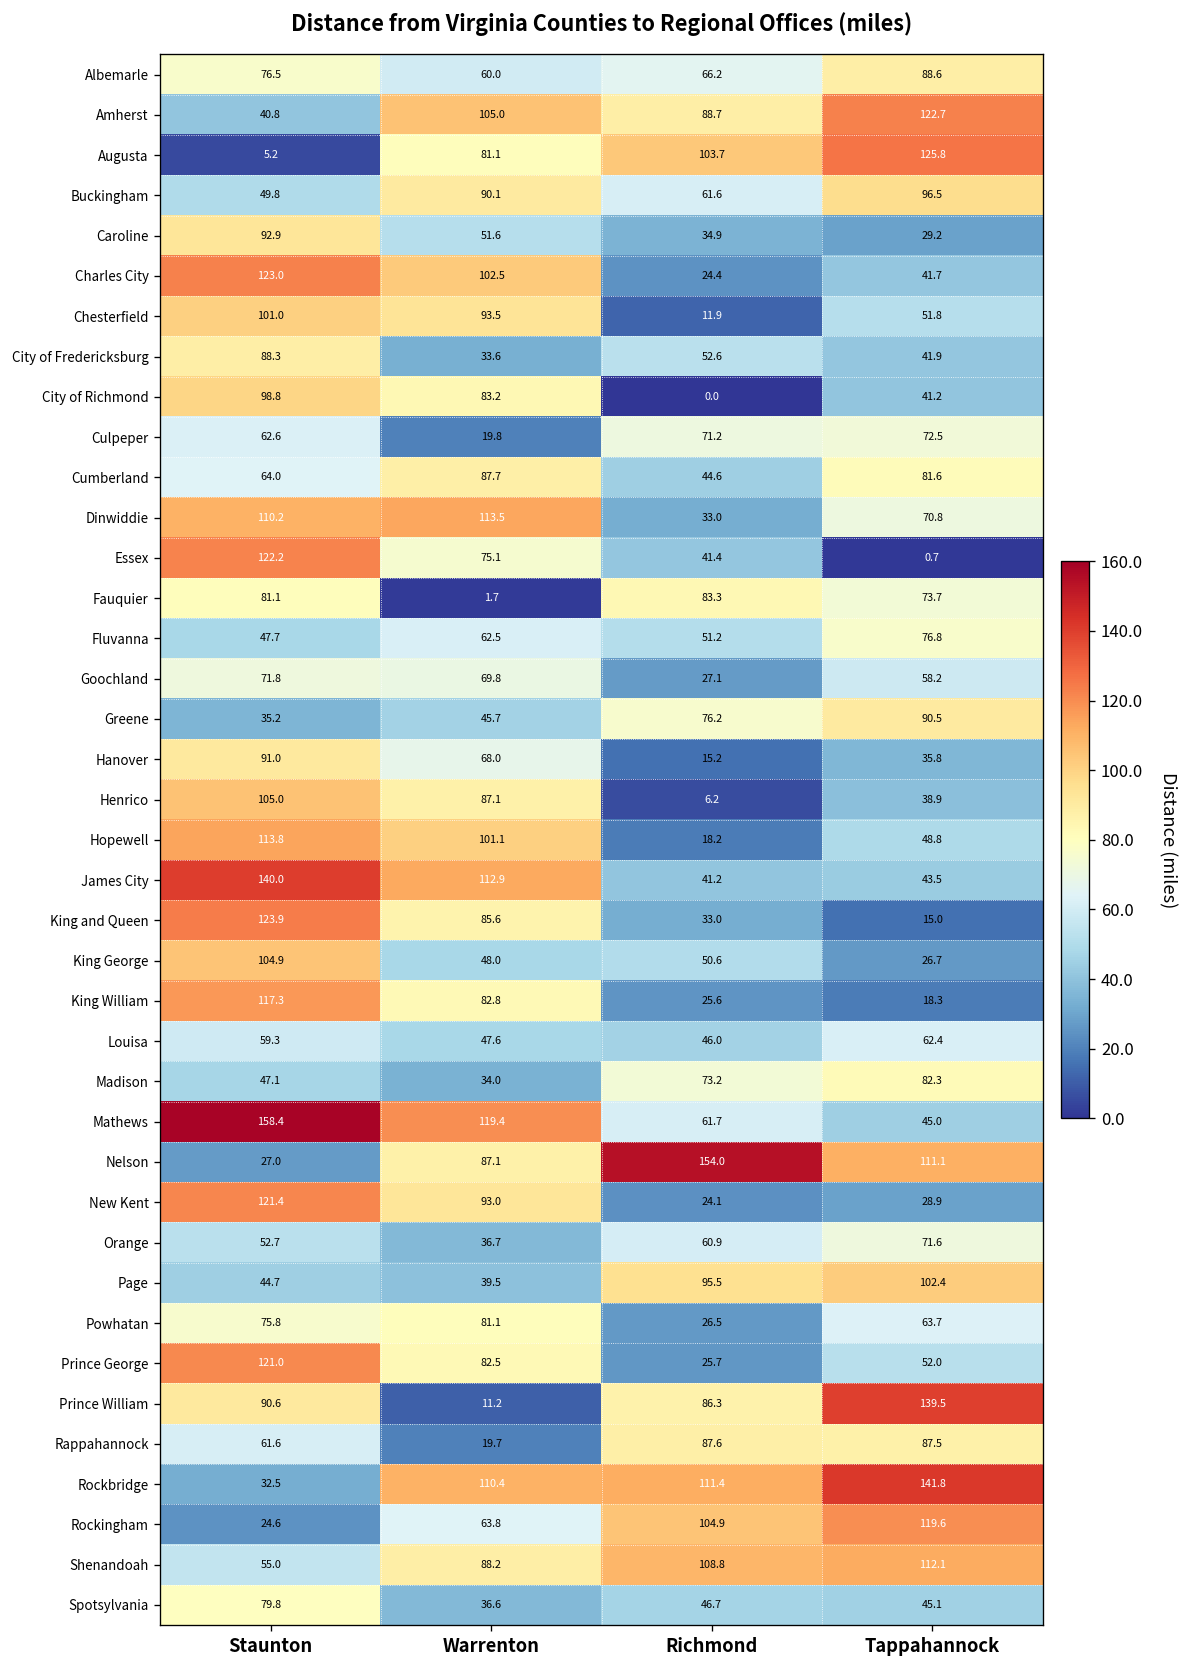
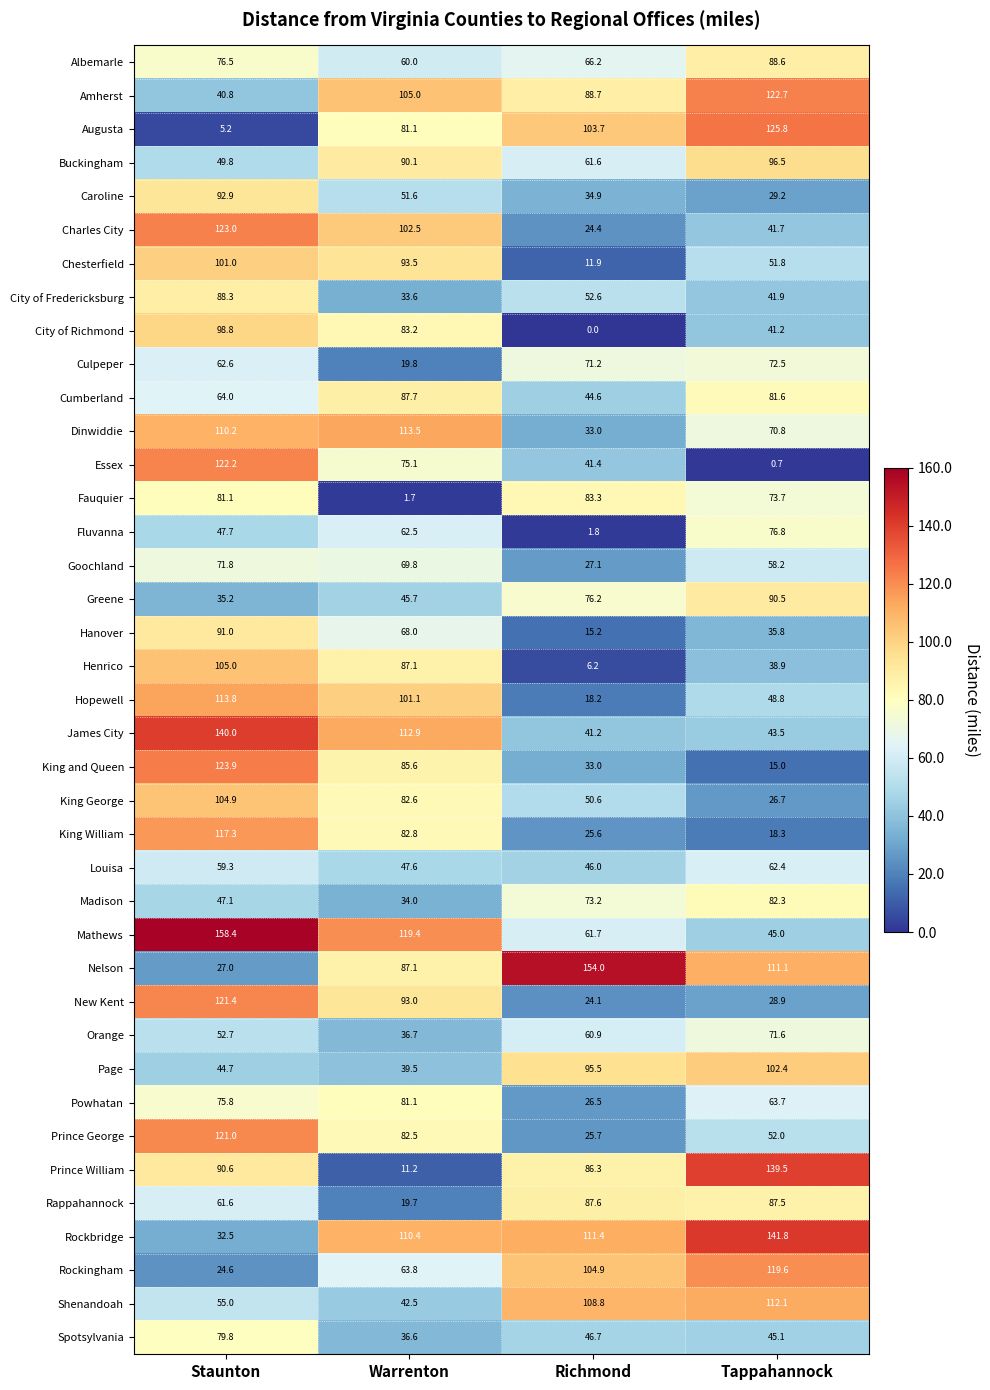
Fluvanna, Richmond: 51.2 -> 1.8
King George, Warrenton: 48.0 -> 82.6
Shenandoah, Warrenton: 88.2 -> 42.5
